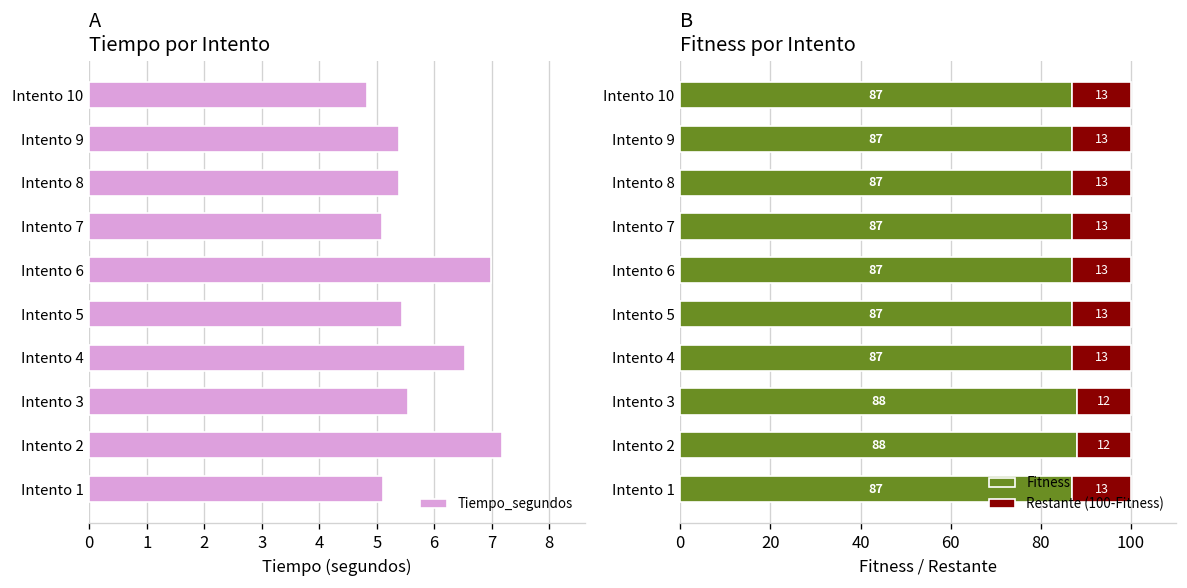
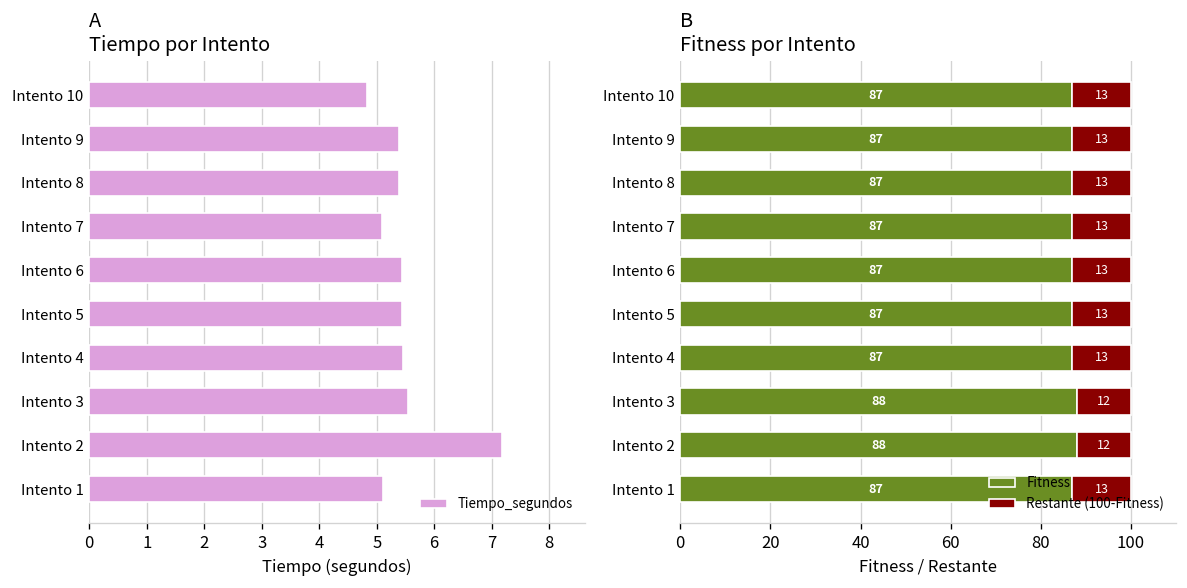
A Tiempo por Intento, Intento 6: 7.0 -> 5.4
A Tiempo por Intento, Intento 4: 6.5 -> 5.5
